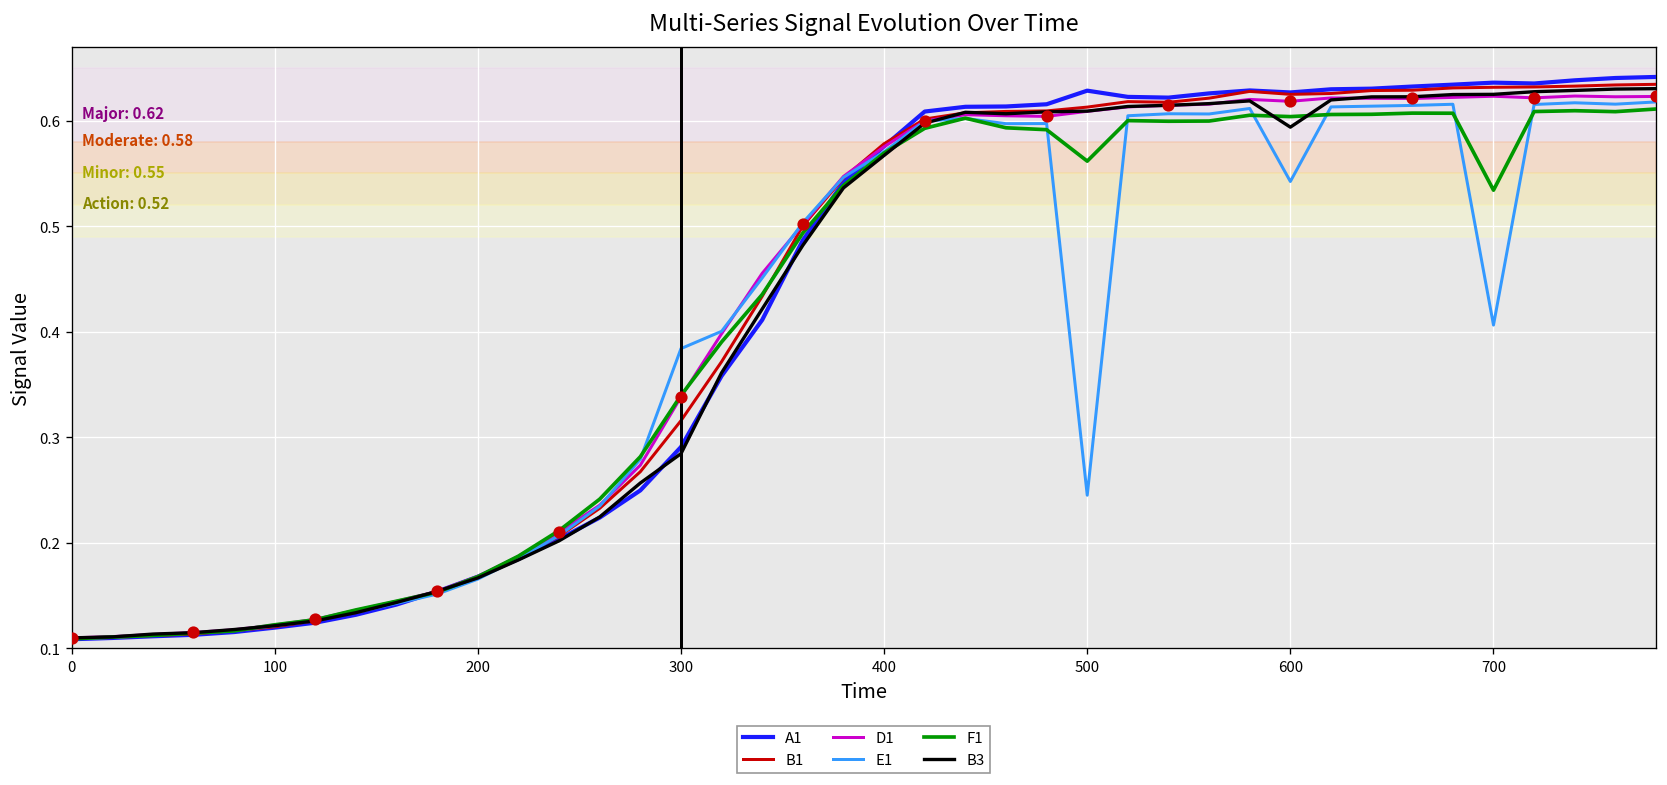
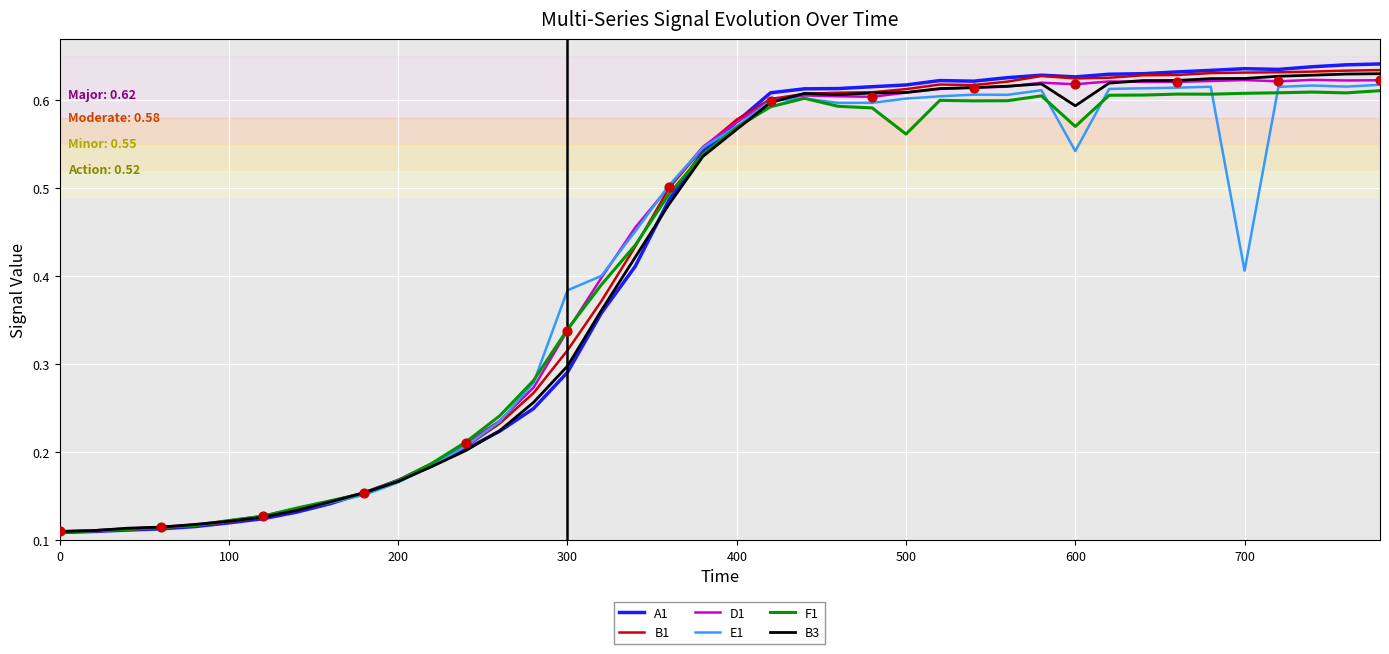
B3, 300: 0.28 -> 0.30
A1, 500: 0.63 -> 0.62
E1, 500: 0.25 -> 0.60
F1, 600: 0.60 -> 0.57
F1, 700: 0.53 -> 0.61
